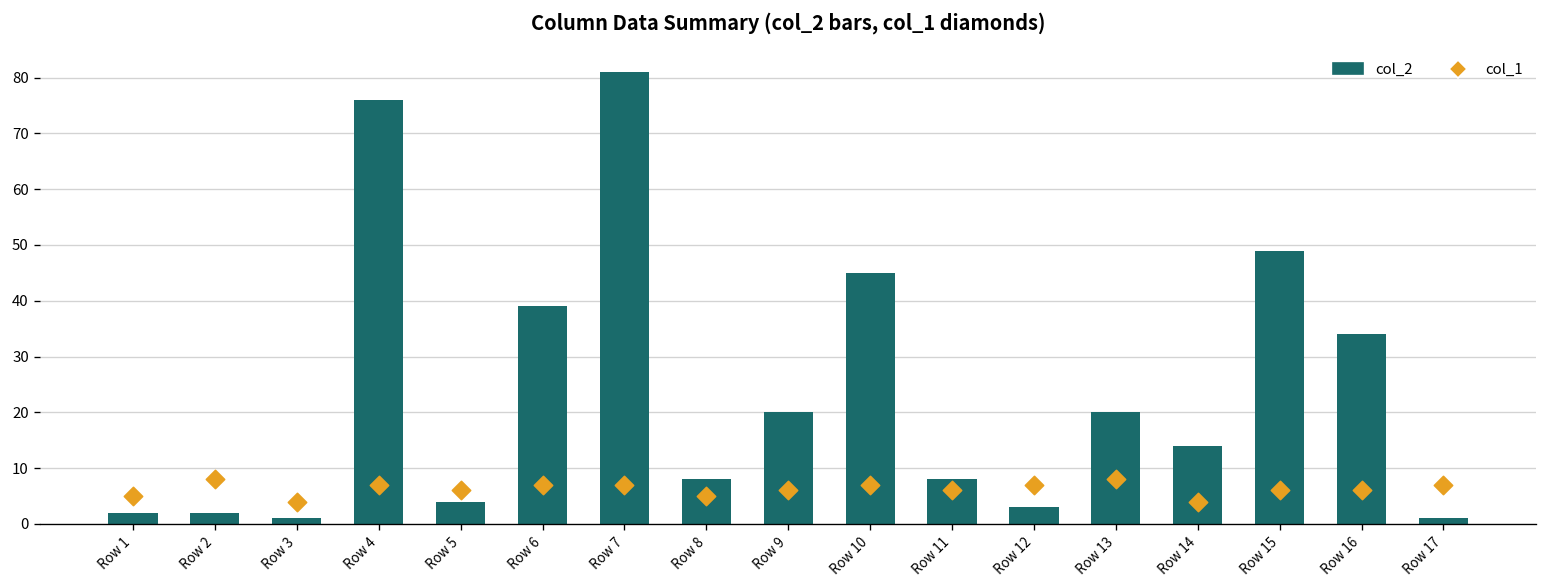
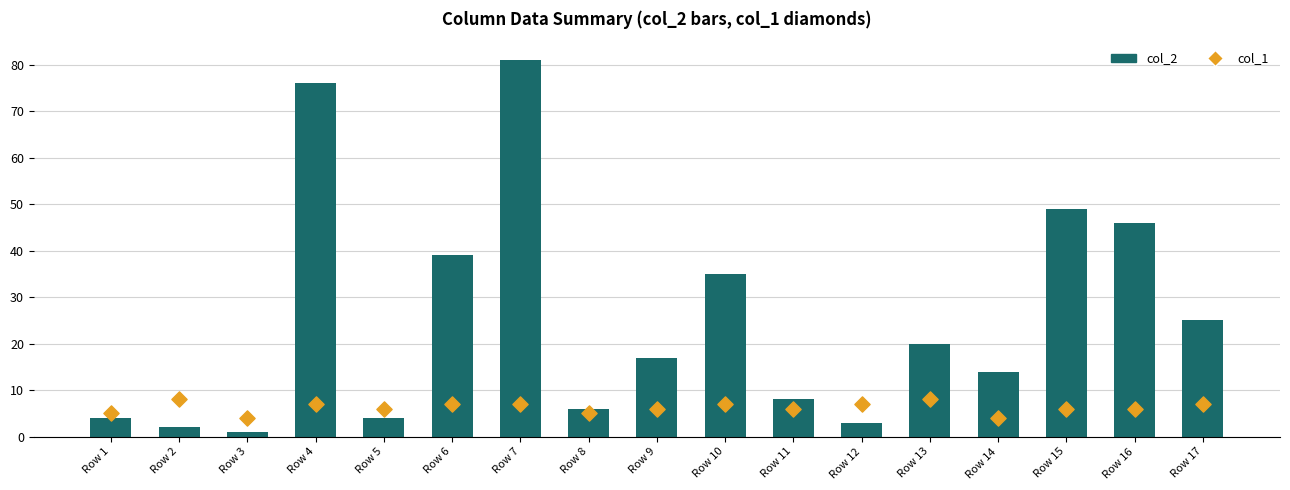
col_2, Row 1: 2 -> 4
col_2, Row 8: 8 -> 6
col_2, Row 9: 20 -> 17
col_2, Row 10: 45 -> 35
col_2, Row 16: 34 -> 46
col_2, Row 17: 1 -> 25
